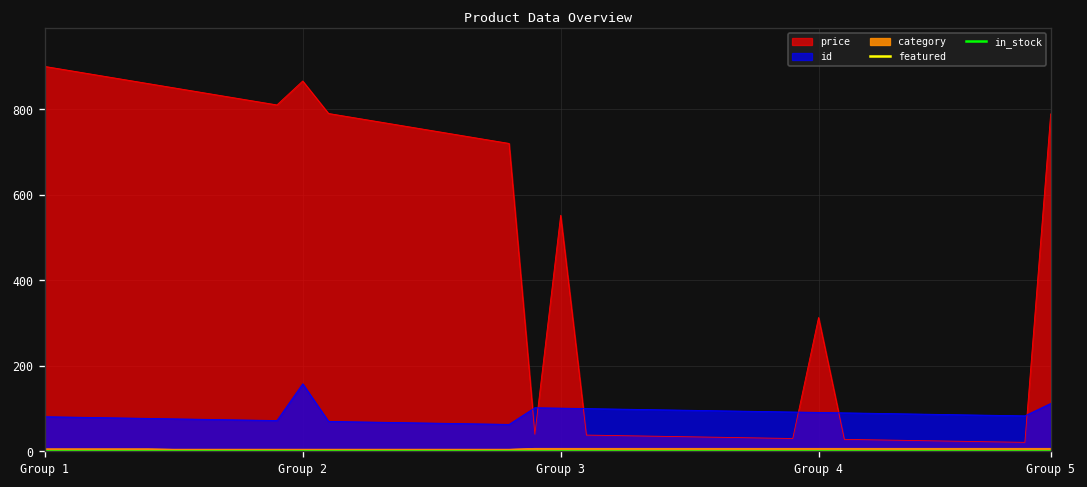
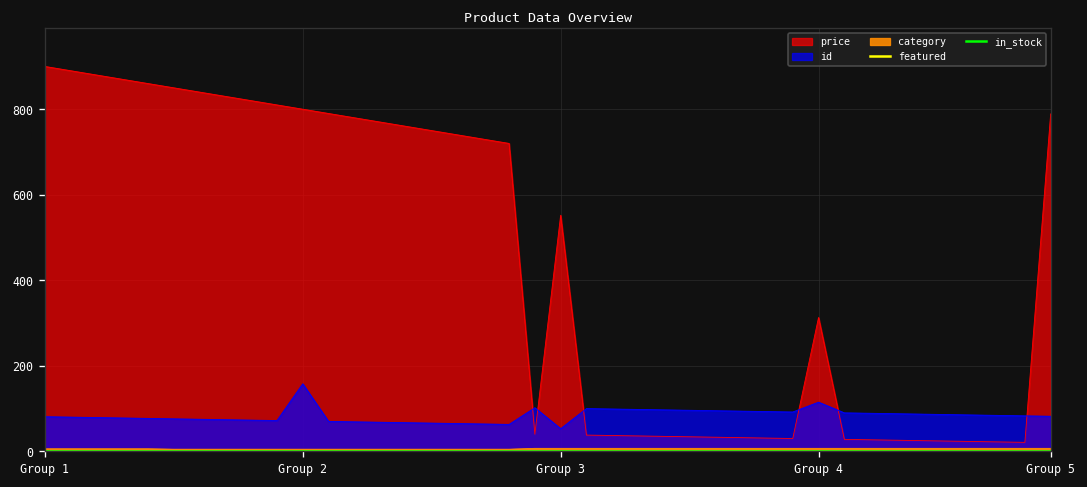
price, Group 2: 870 -> 800
id, Group 3: 100 -> 50
id, Group 4: 90 -> 120
id, Group 5: 110 -> 80
